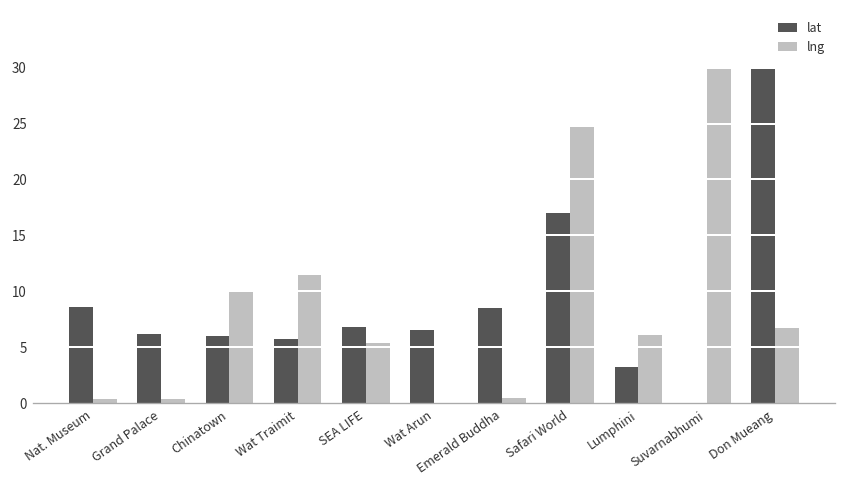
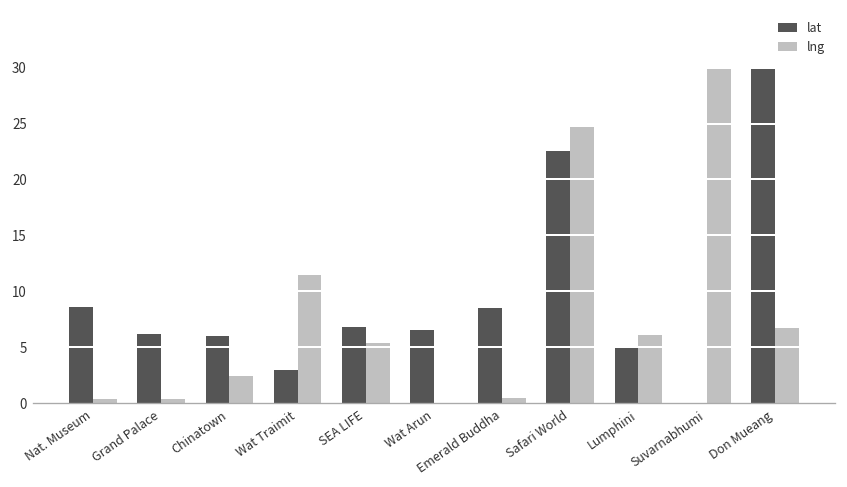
lng, Chinatown: 10 -> 2
lat, Wat Traimit: 6 -> 3
lat, Safari World: 17 -> 23
lat, Lumphini: 3 -> 5
